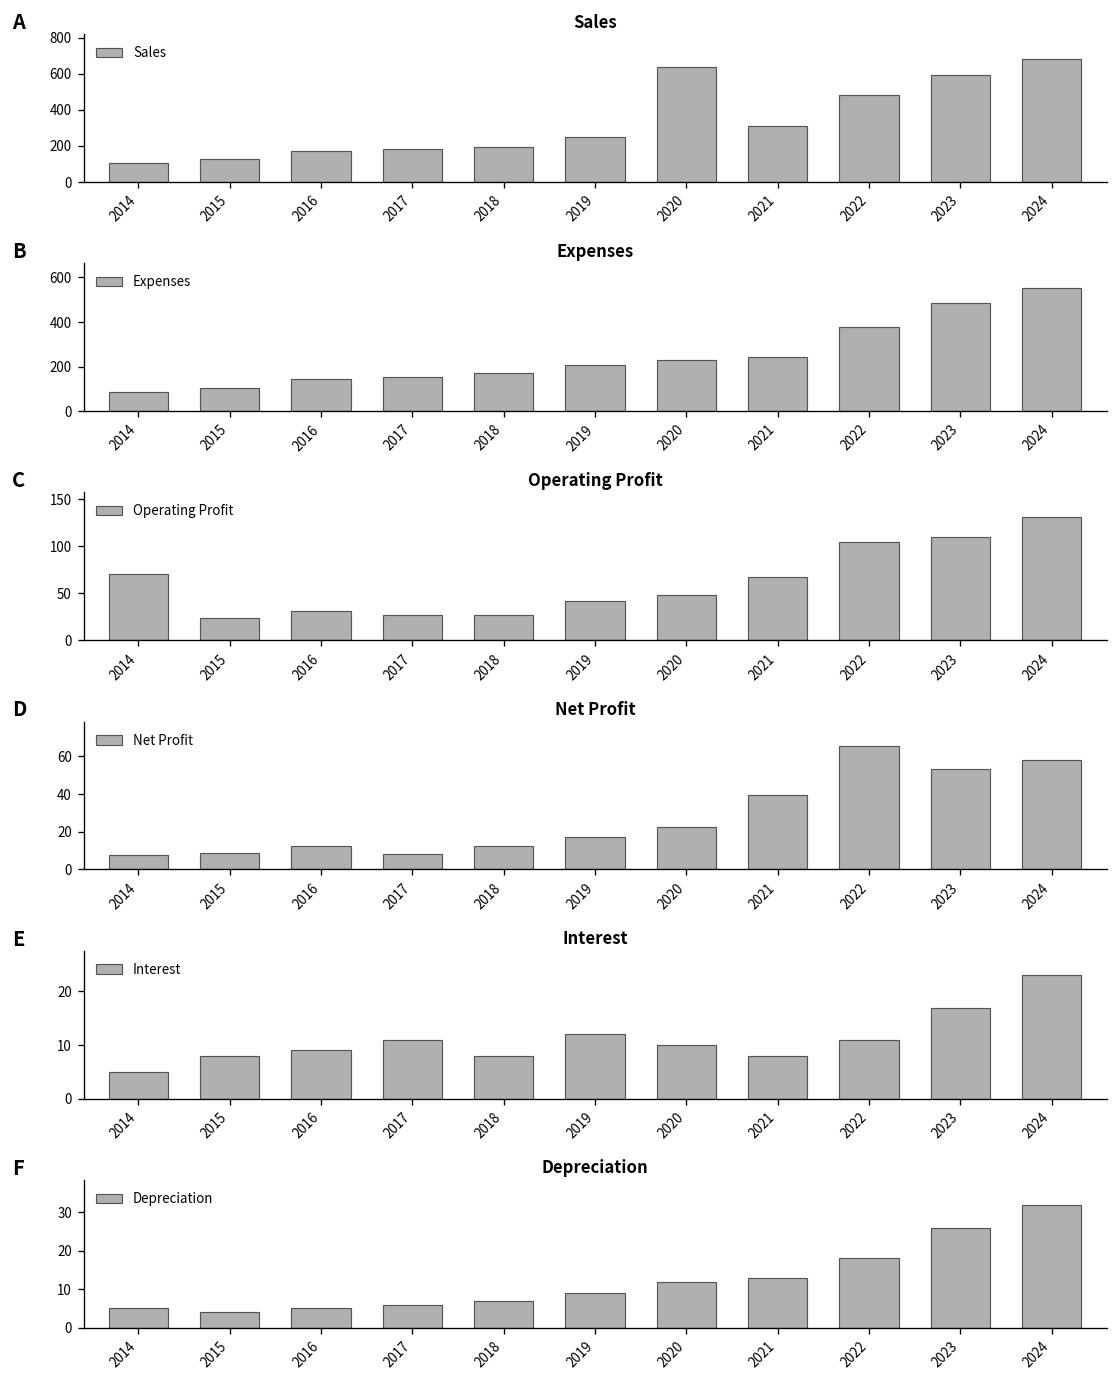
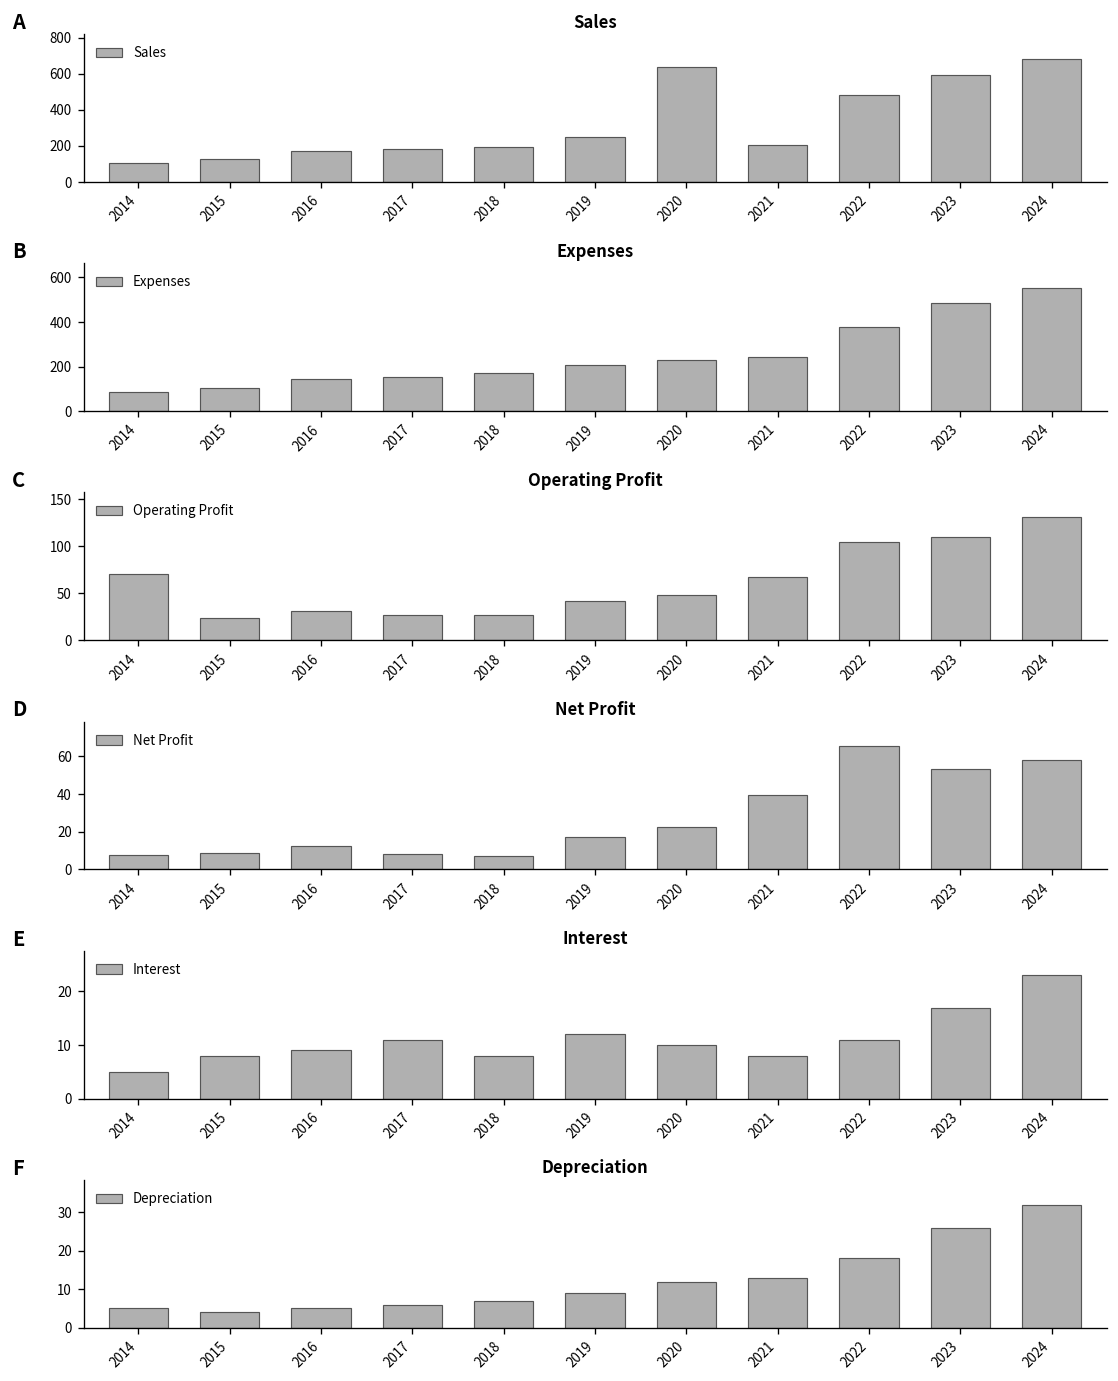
Sales, 2021: 310 -> 210
Net Profit, 2018: 12 -> 7
